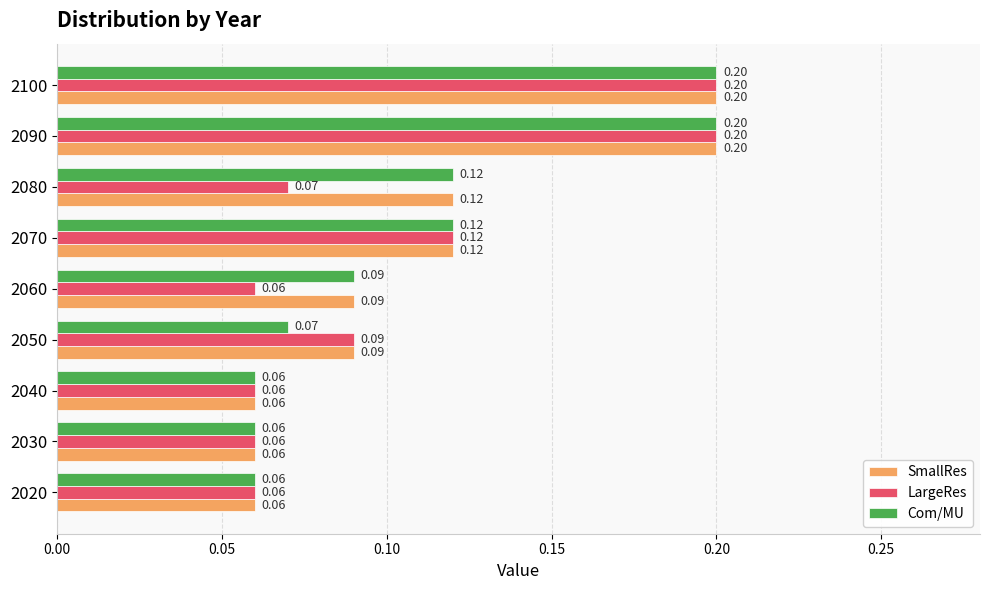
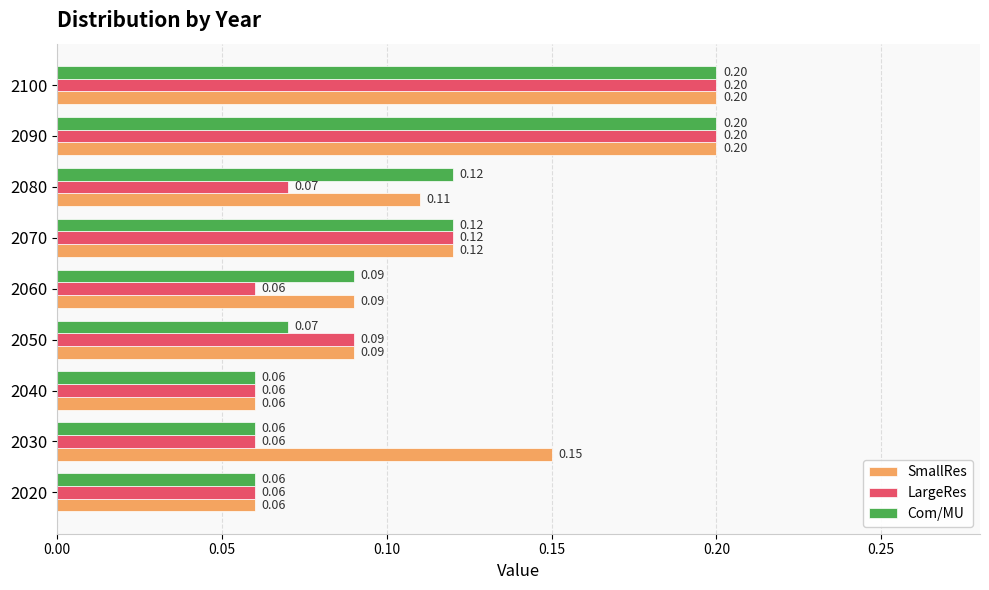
SmallRes, 2080: 0.12 -> 0.11
SmallRes, 2030: 0.06 -> 0.15
